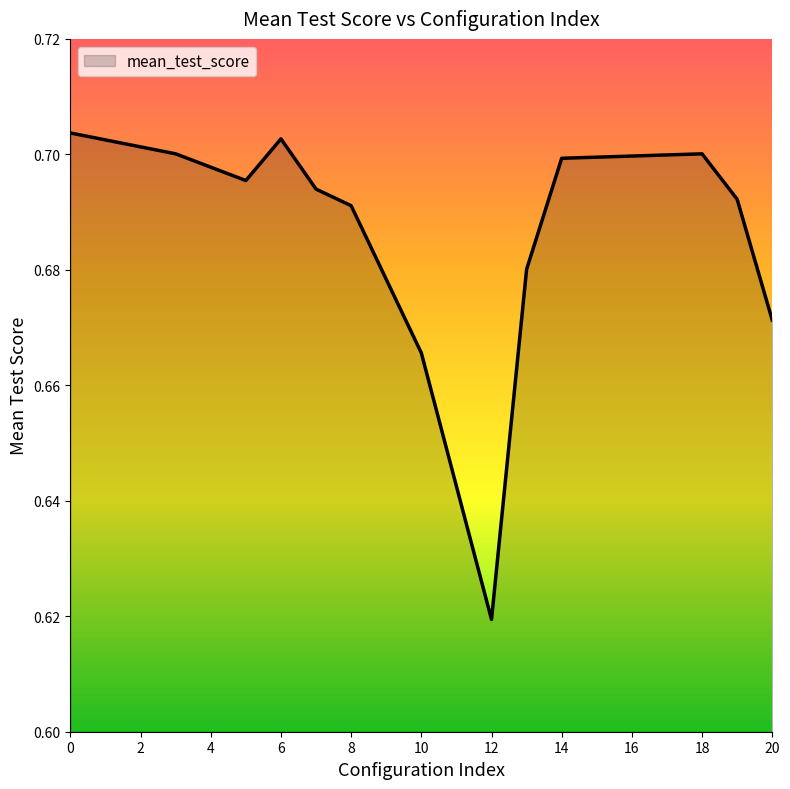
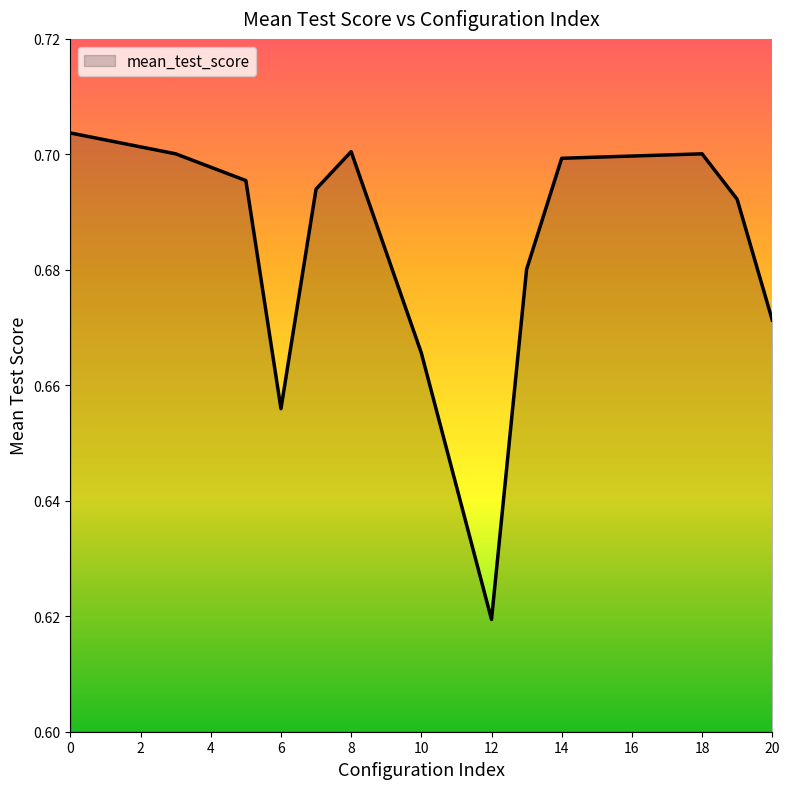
6: 0.703 -> 0.656
8: 0.691 -> 0.700
